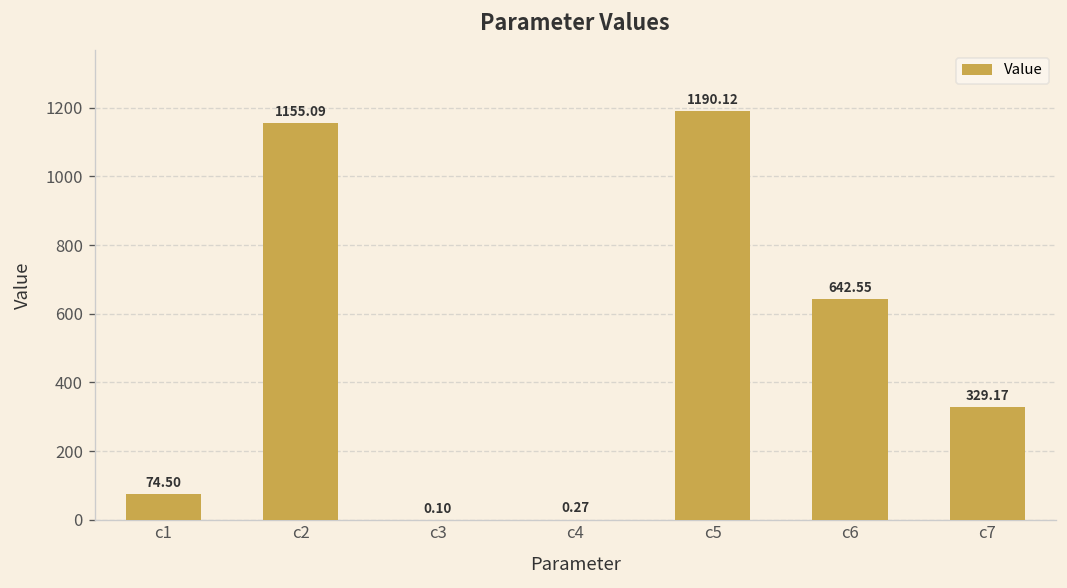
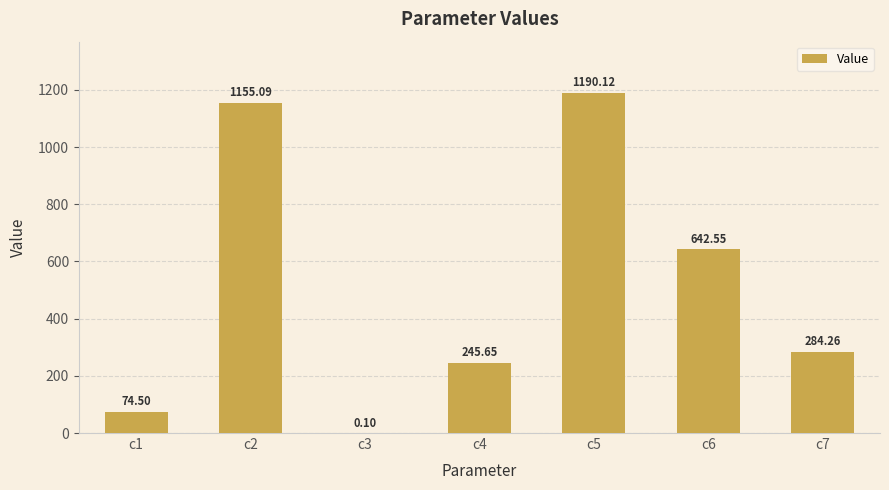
c4: 0.27 -> 245.65
c7: 329.17 -> 284.26
